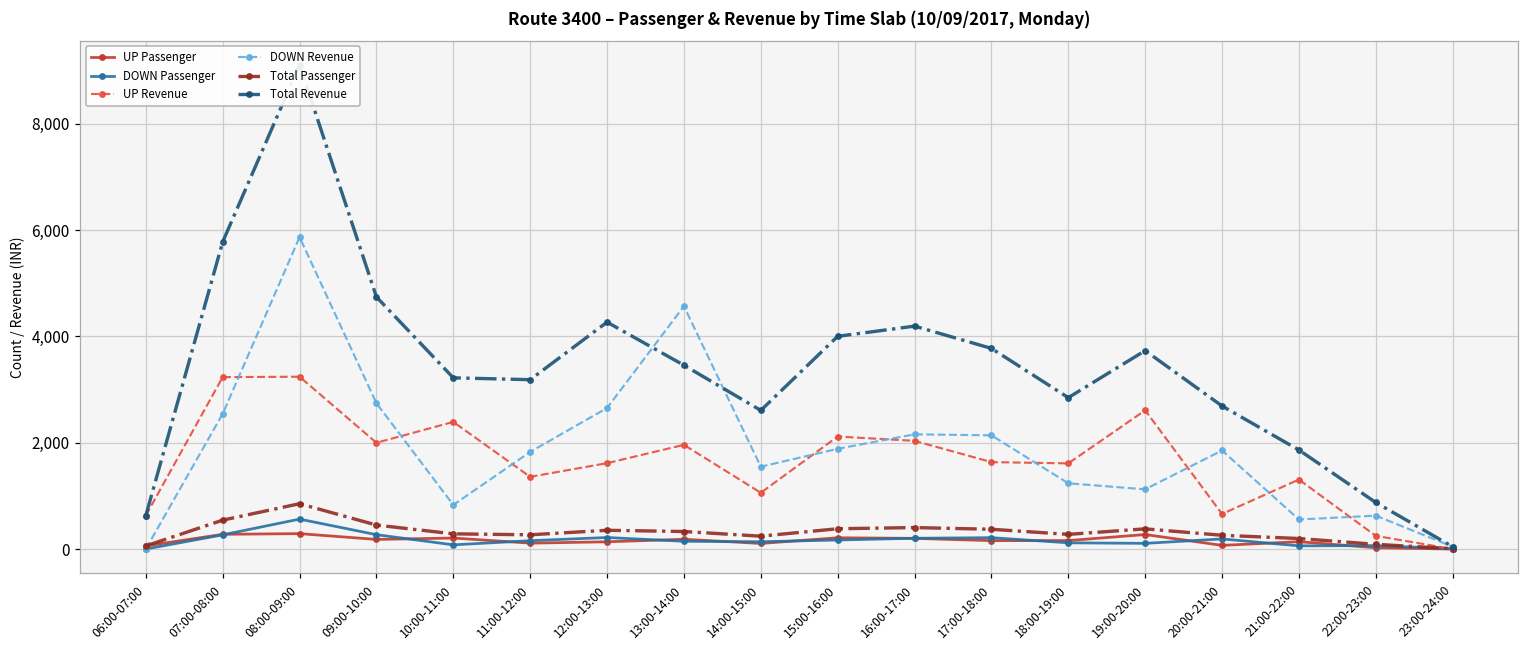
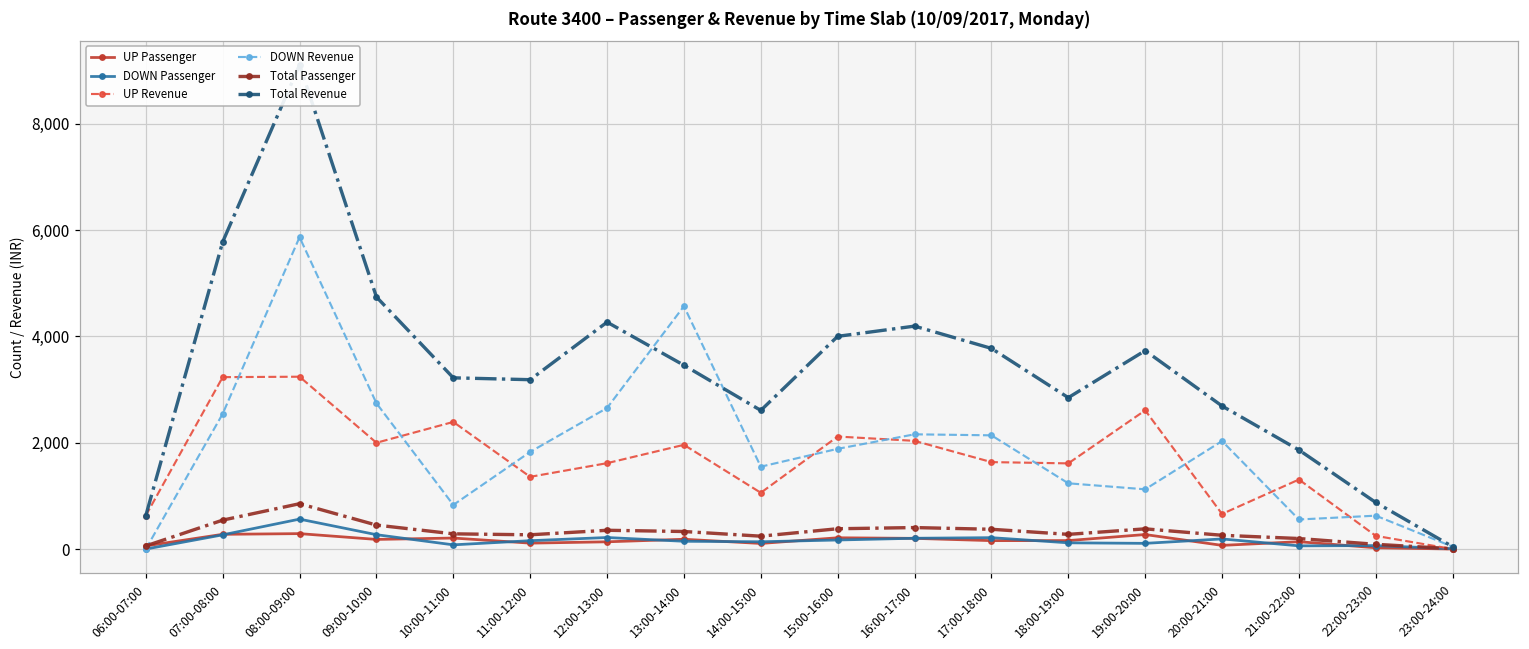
DOWN Revenue, 20:00-21:00: 1,900 -> 2,000
